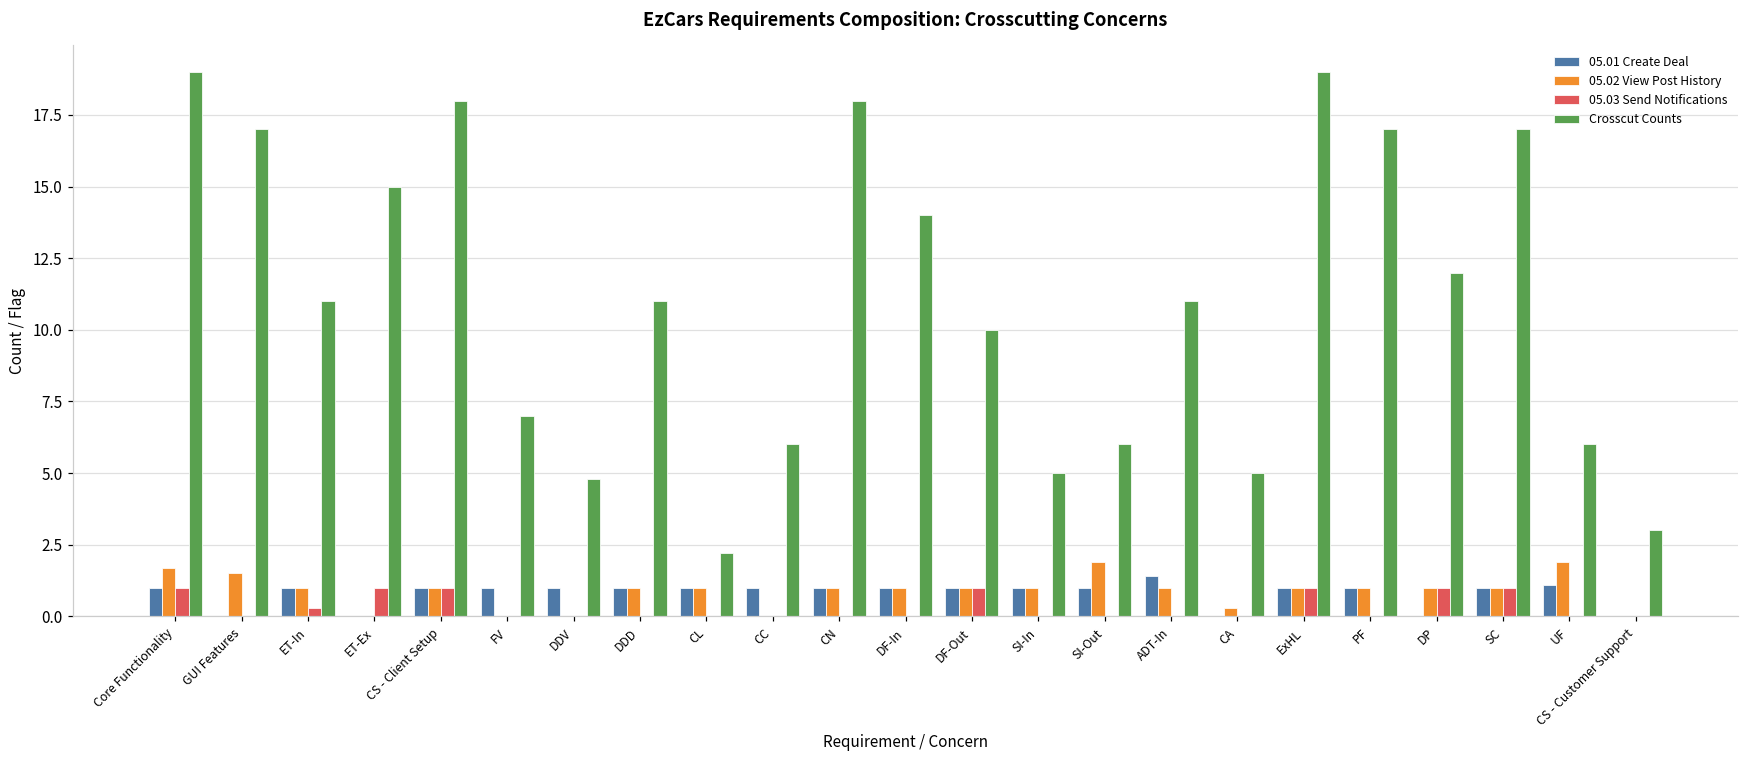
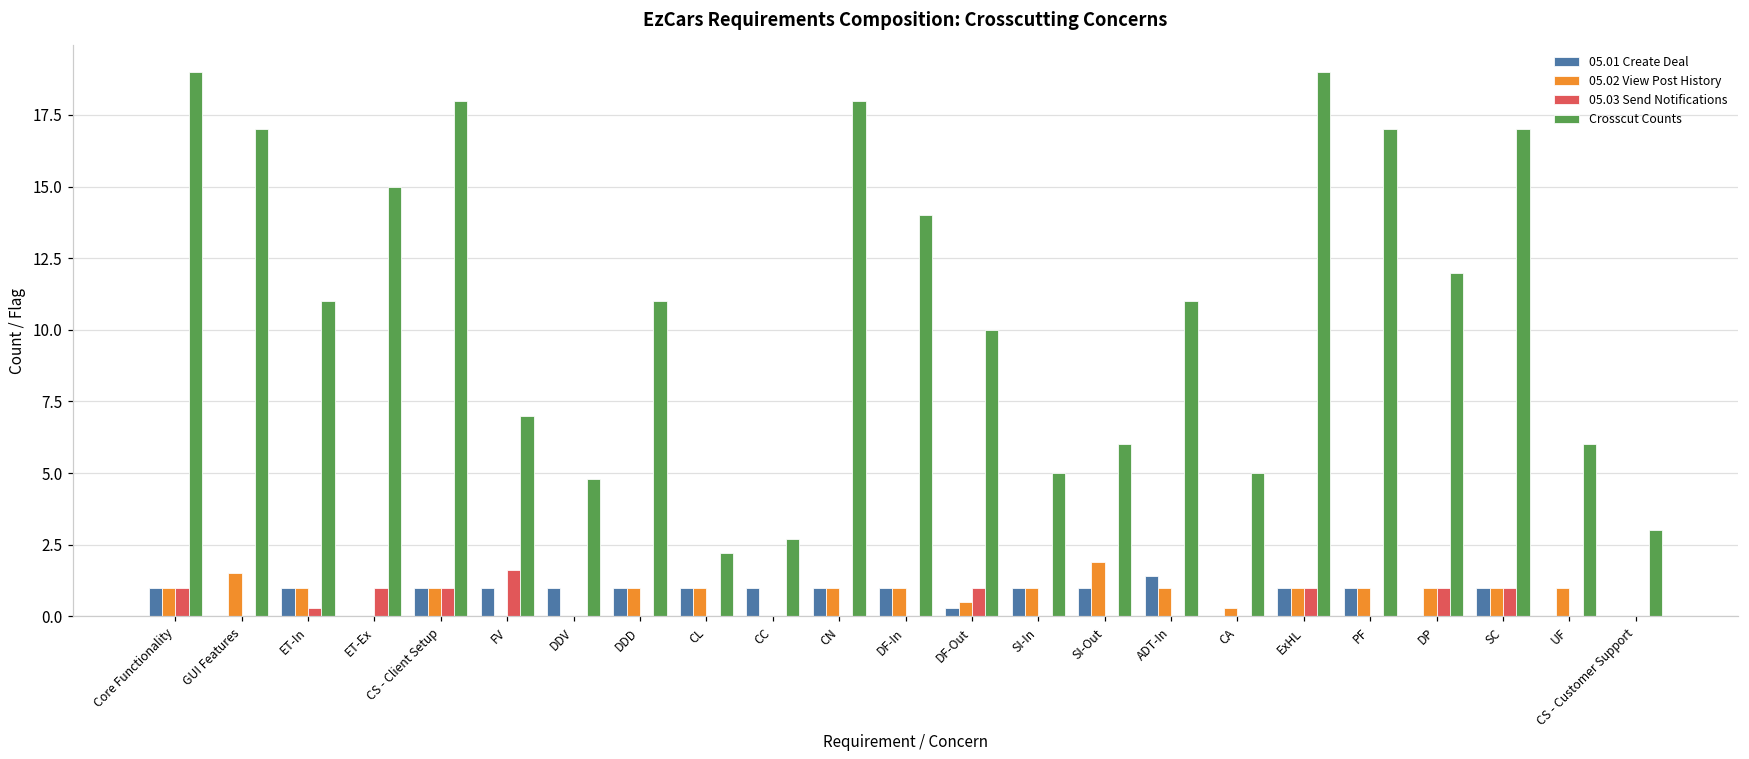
05.02 View Post History, Core Functionality: 1.7 -> 1.0
05.03 Send Notifications, FV: 0.0 -> 1.6
Crosscut Counts, CC: 6.0 -> 2.7
05.01 Create Deal, DF-Out: 1.0 -> 0.3
05.02 View Post History, DF-Out: 1.0 -> 0.5
05.01 Create Deal, UF: 1.1 -> 0.0
05.02 View Post History, UF: 1.9 -> 1.0
